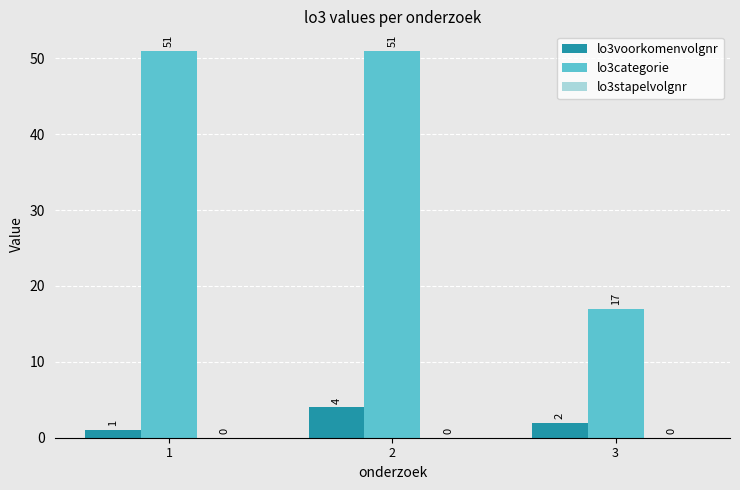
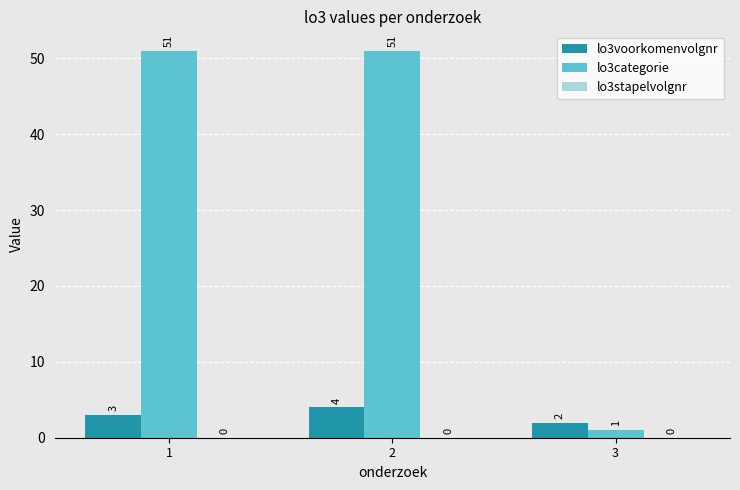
lo3voorkomenvolgnr, 1: 1 -> 3
lo3categorie, 3: 17 -> 1
